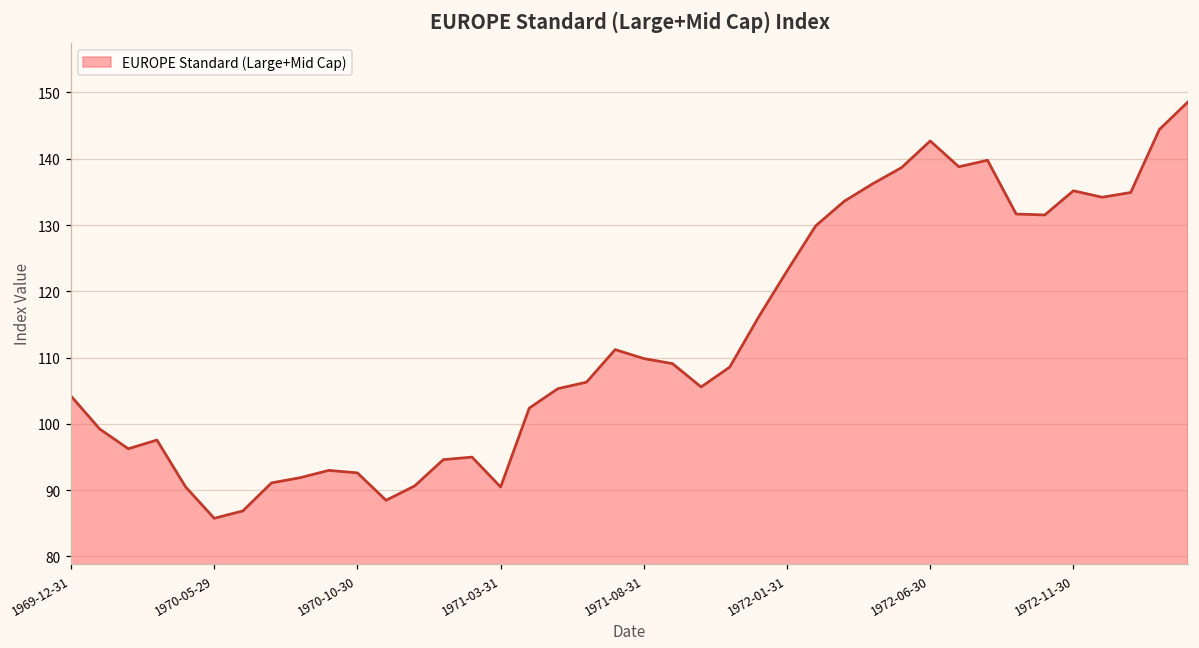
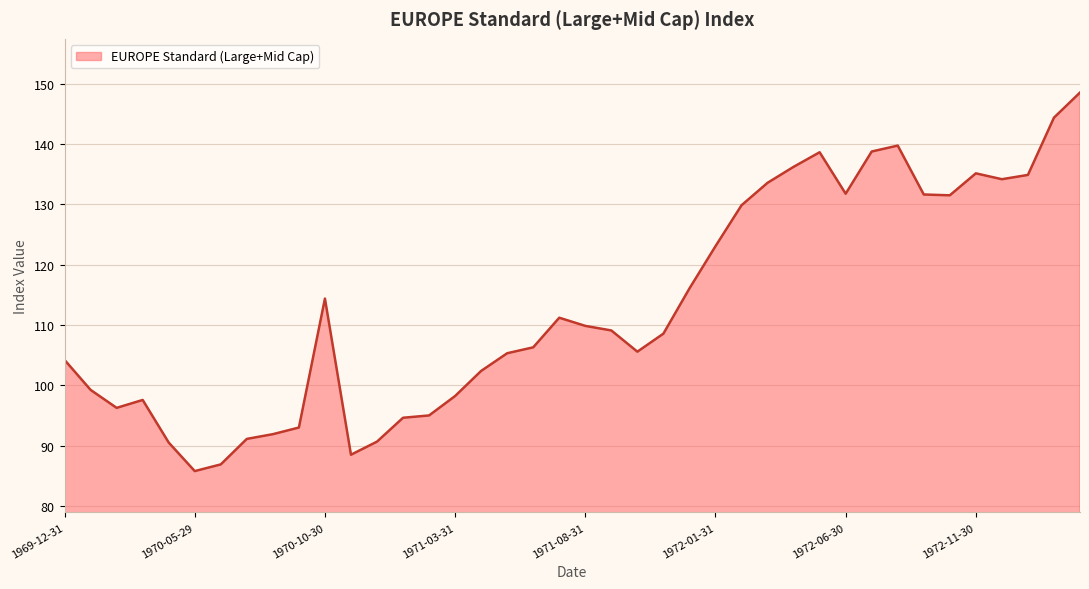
1970-10-30: 93 -> 114
1971-03-31: 90 -> 98
1972-06-30: 143 -> 132
